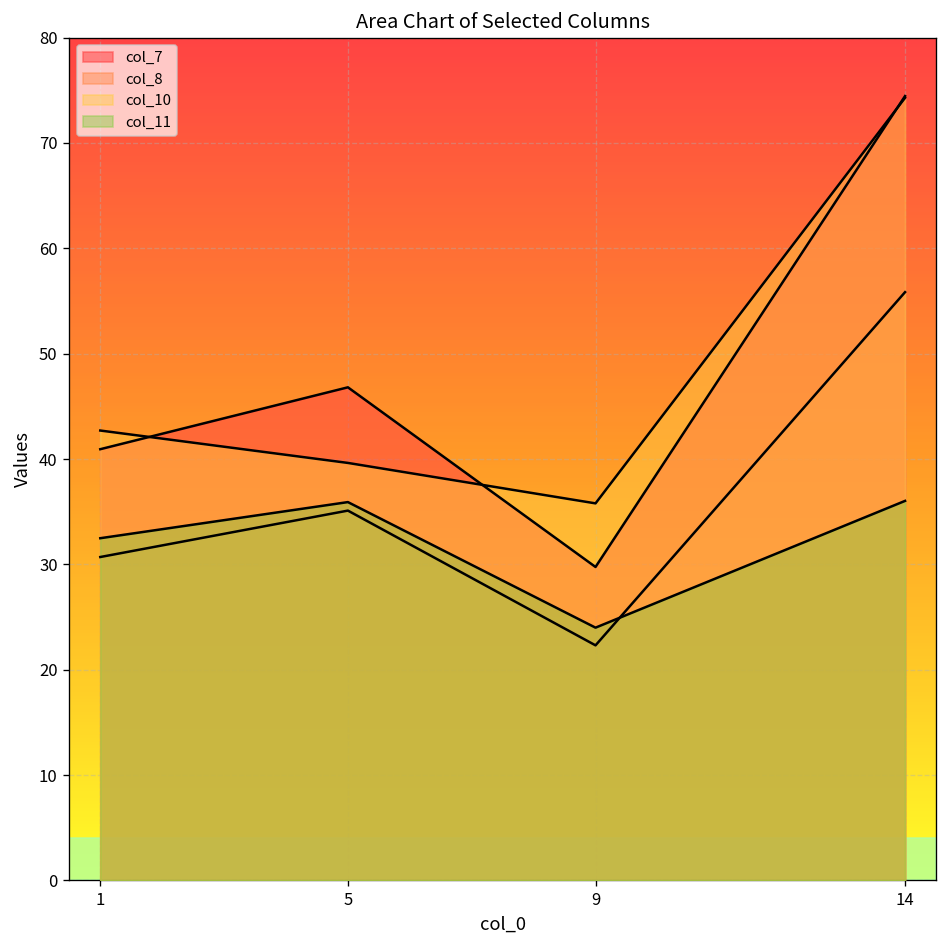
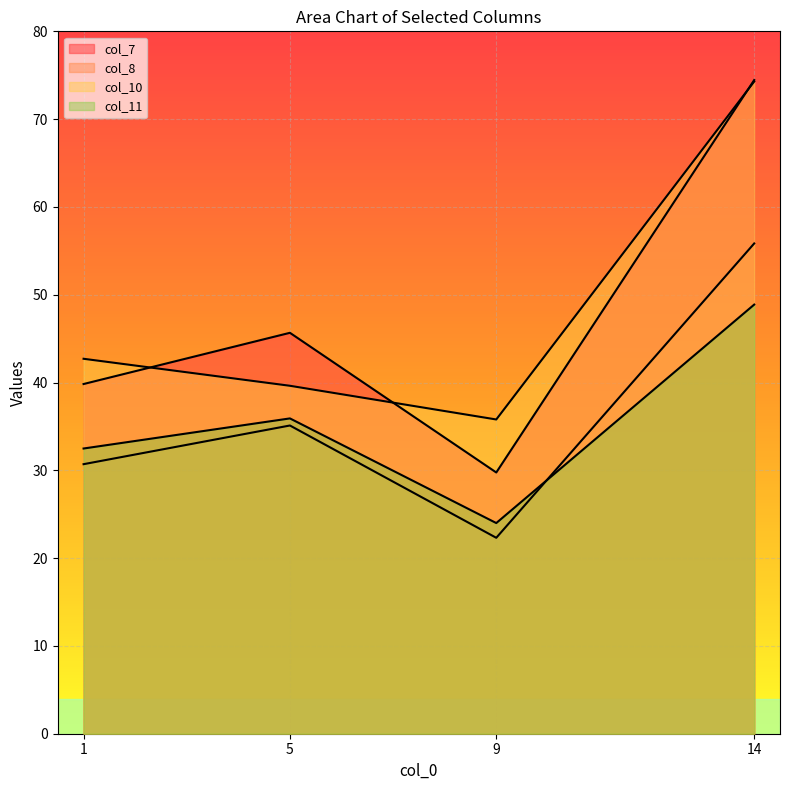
col_7, 1: 41 -> 40
col_7, 5: 47 -> 46
col_11, 14: 36 -> 49
